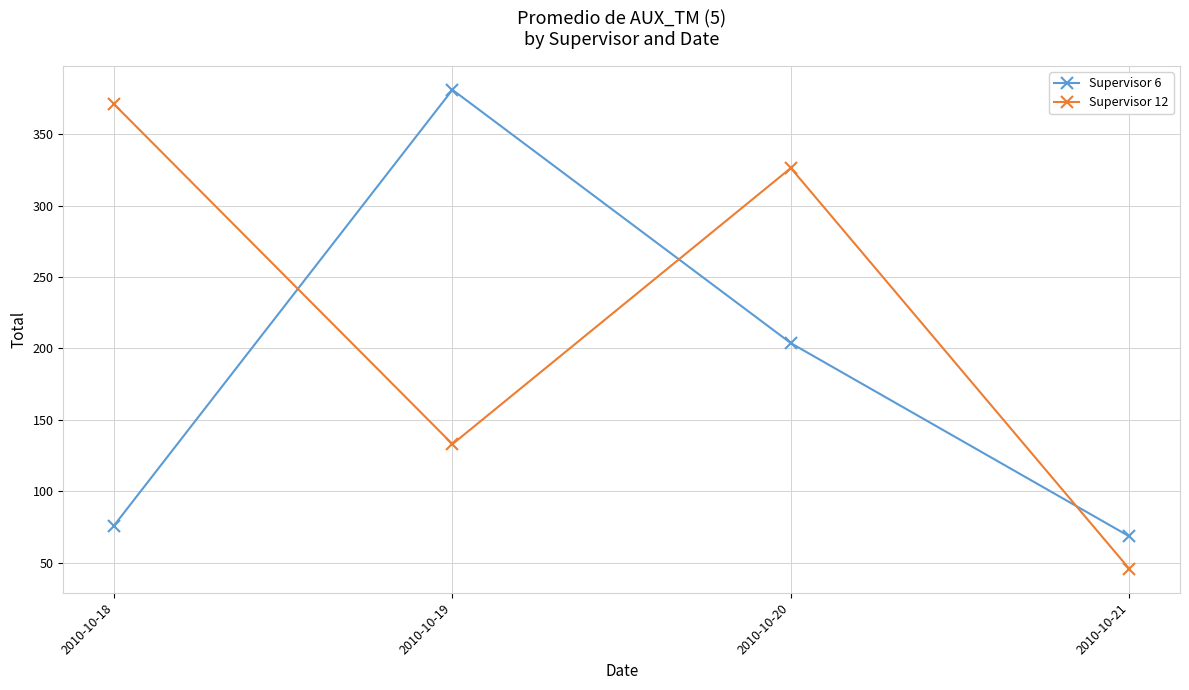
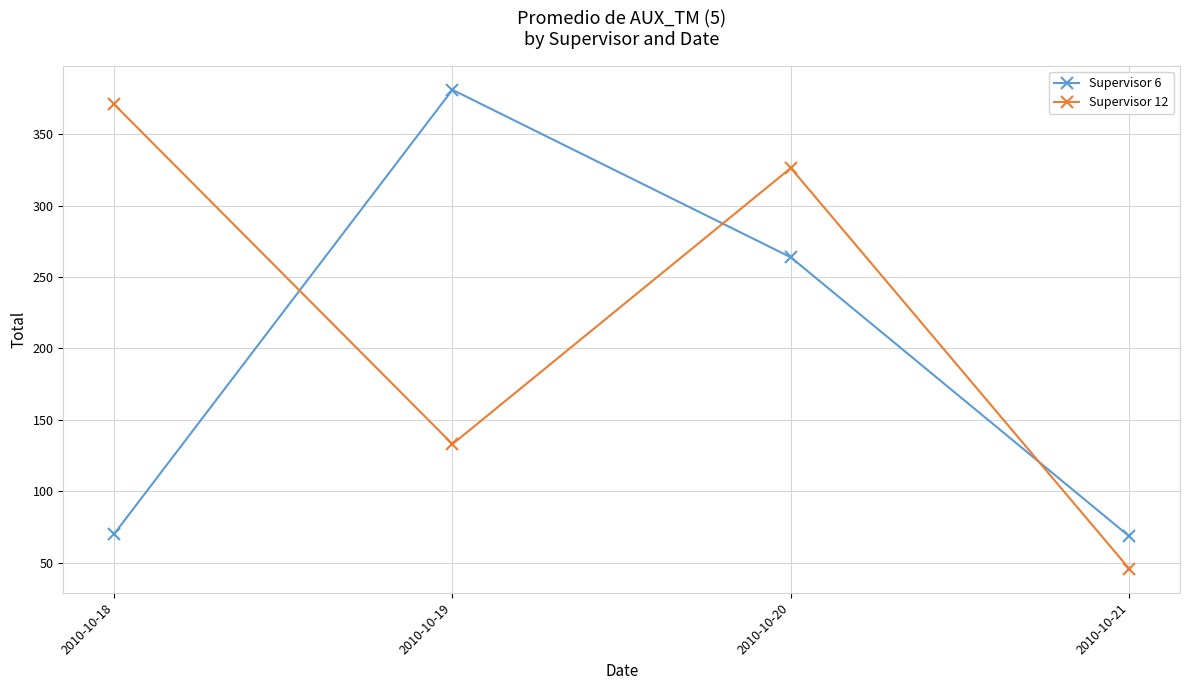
Supervisor 6, 2010-10-18: 76 -> 70
Supervisor 6, 2010-10-20: 204 -> 264
